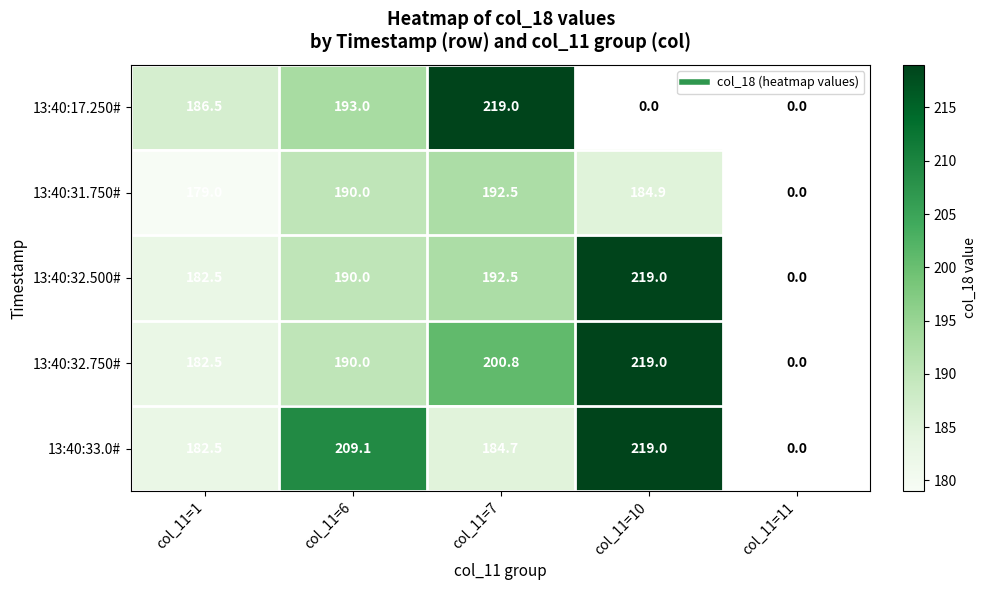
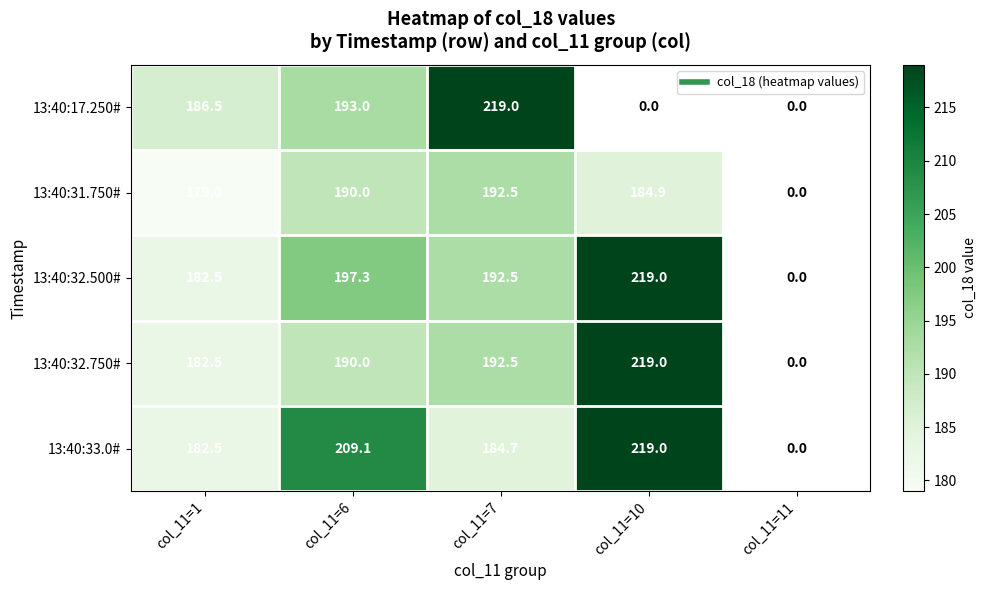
13:40:32.500#, col_11=6: 190.0 -> 197.3
13:40:32.750#, col_11=7: 200.8 -> 192.5
